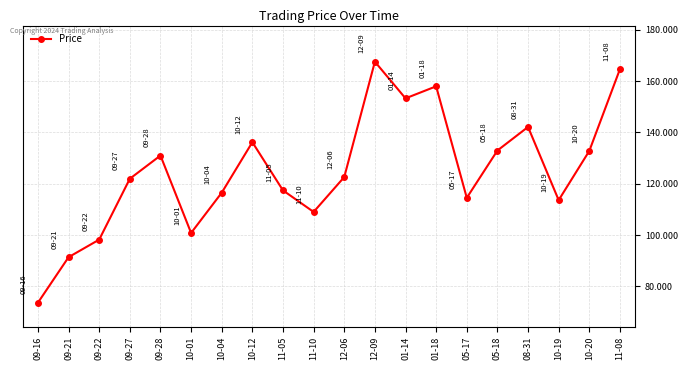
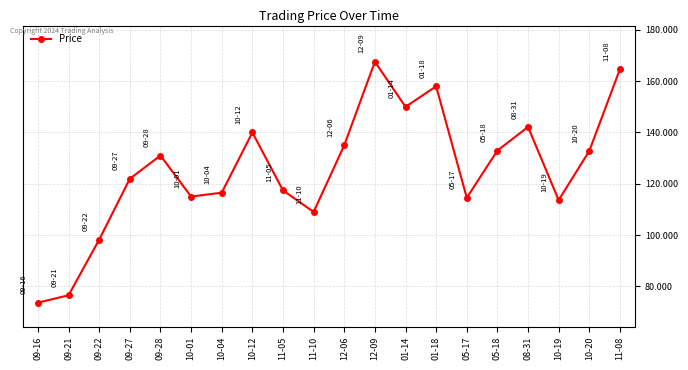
09-21: 91 -> 76
10-01: 101 -> 115
10-12: 136 -> 140
12-06: 123 -> 135
01-14: 153 -> 150
